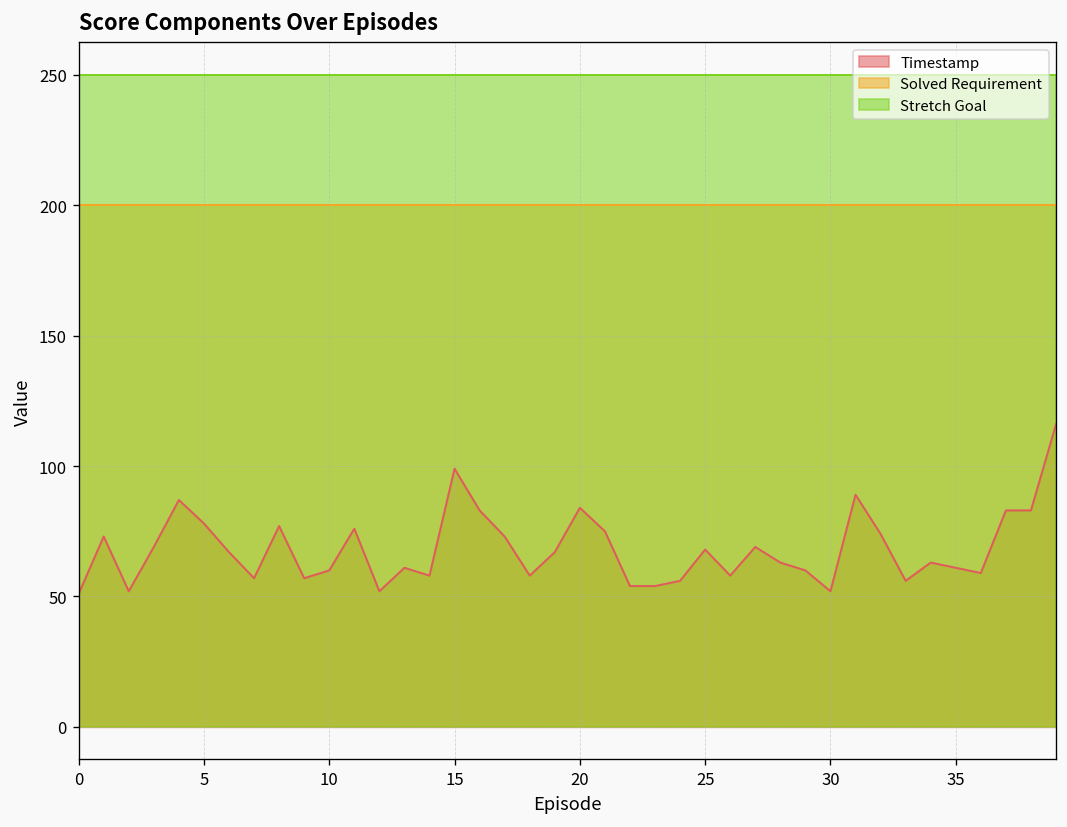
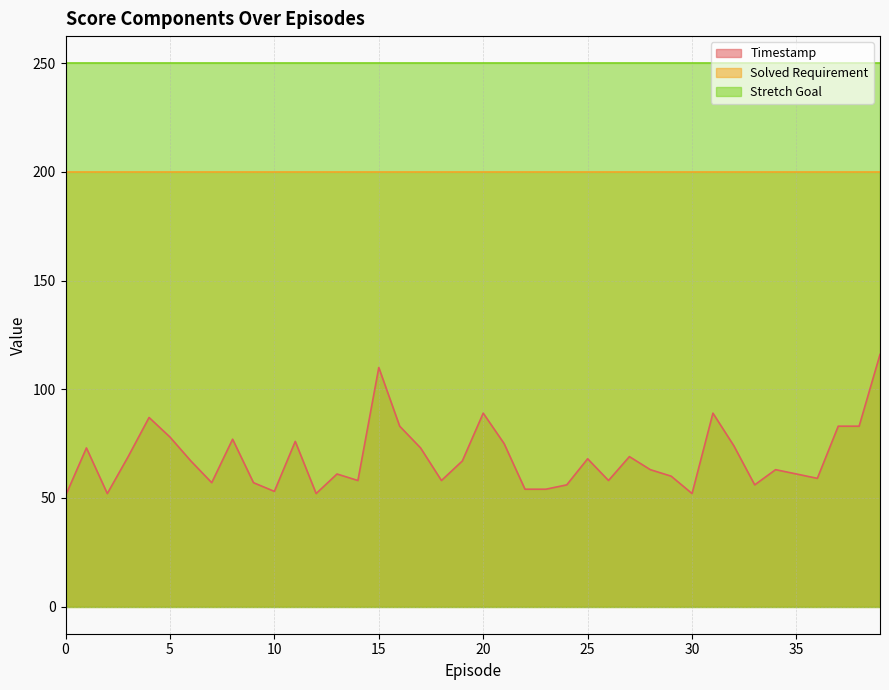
Timestamp, 10: 60 -> 53
Timestamp, 15: 99 -> 110
Timestamp, 20: 84 -> 89
